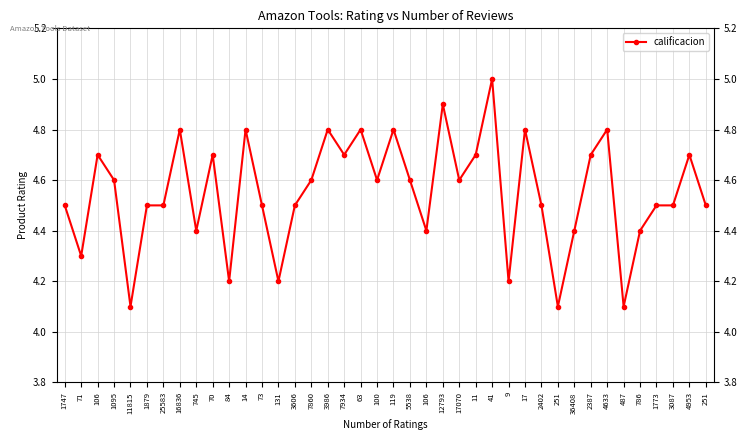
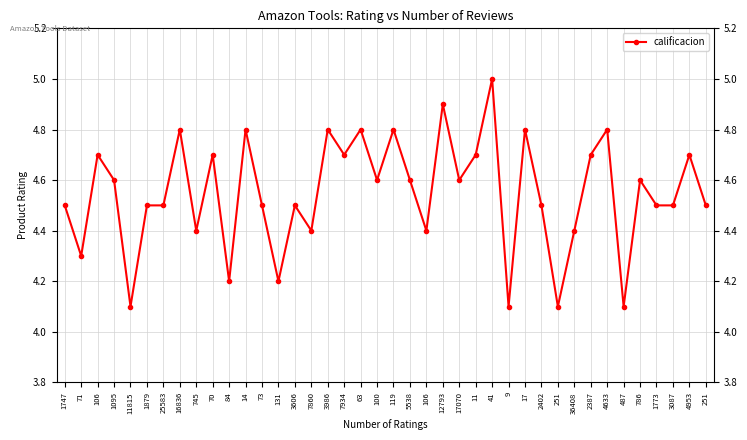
7860: 4.6 -> 4.4
9: 4.2 -> 4.1
786: 4.4 -> 4.6
